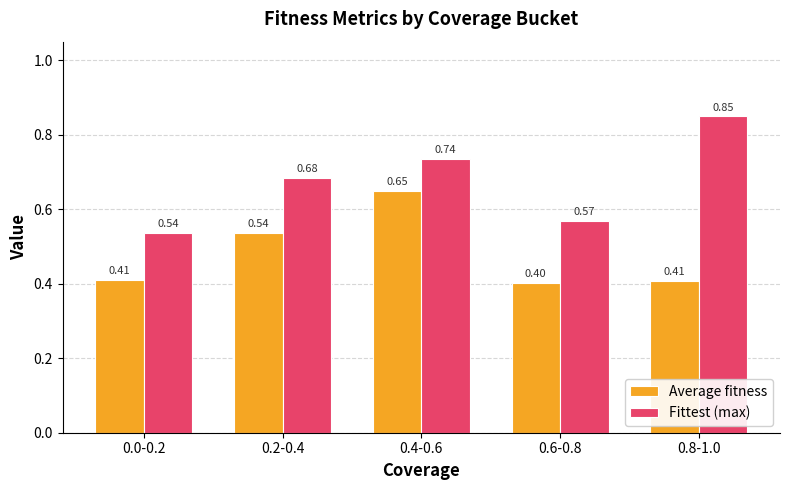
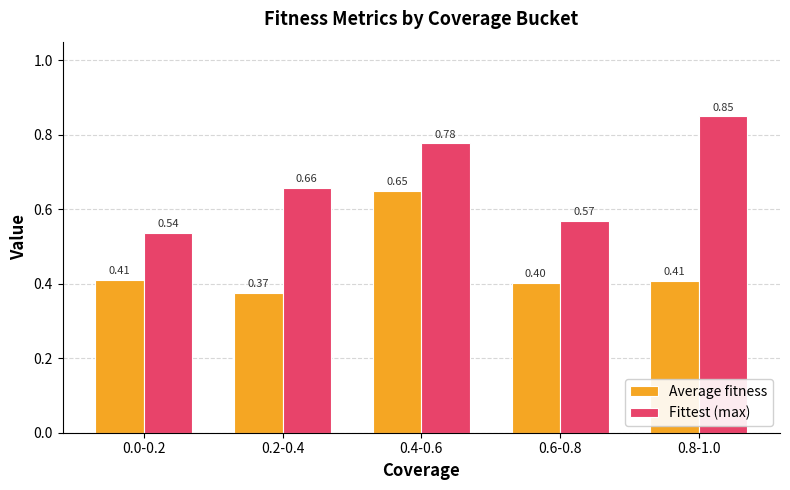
Average fitness, 0.2-0.4: 0.54 -> 0.37
Fittest (max), 0.2-0.4: 0.68 -> 0.66
Fittest (max), 0.4-0.6: 0.74 -> 0.78
